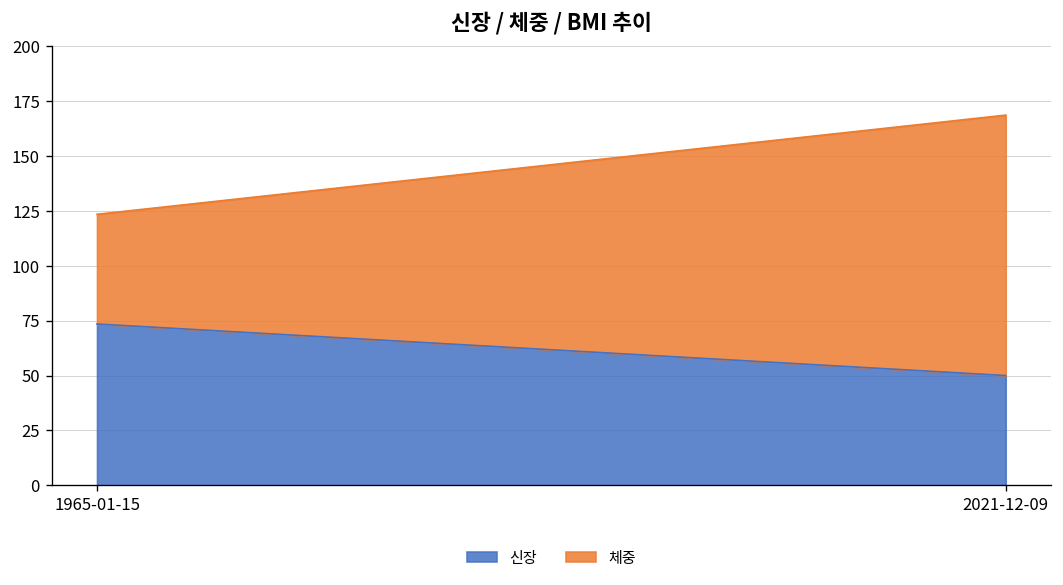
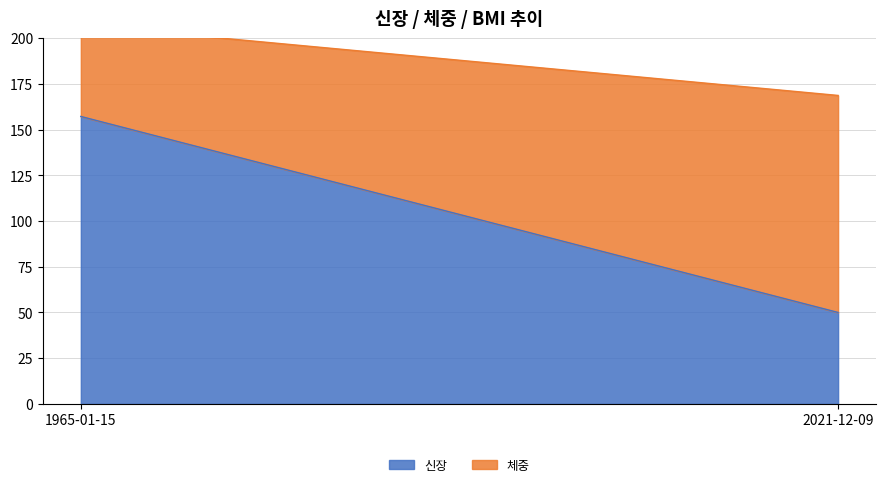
신장, 1965-01-15: 74 -> 157
